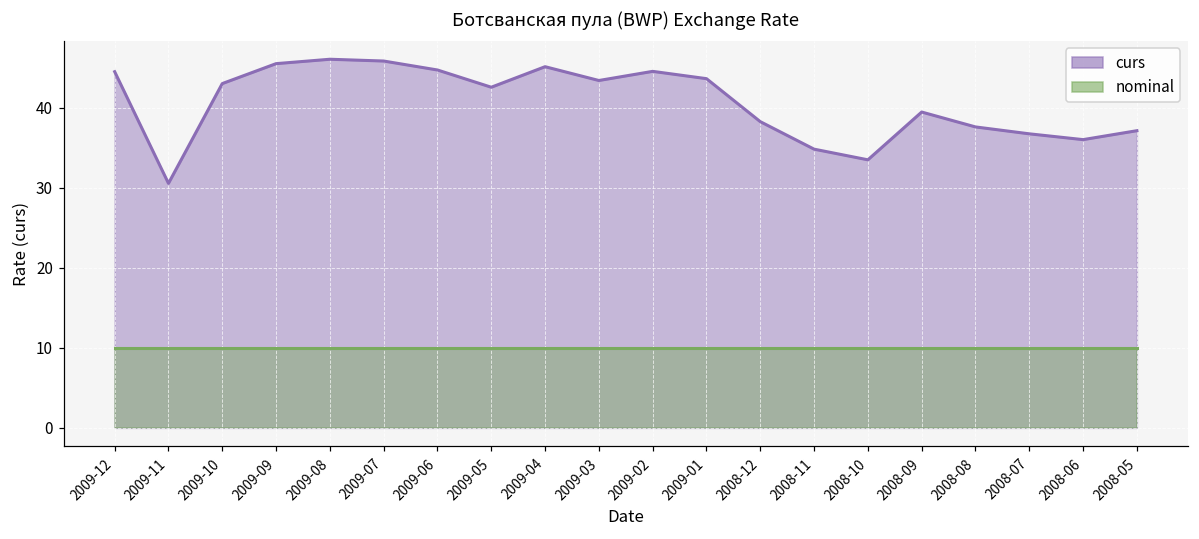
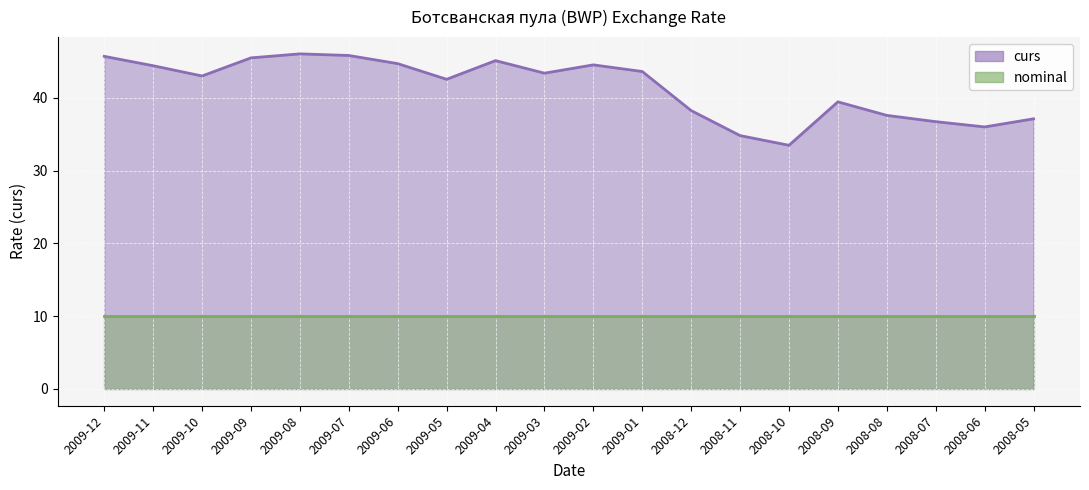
curs, 2009-12: 45 -> 46
curs, 2009-11: 31 -> 44
